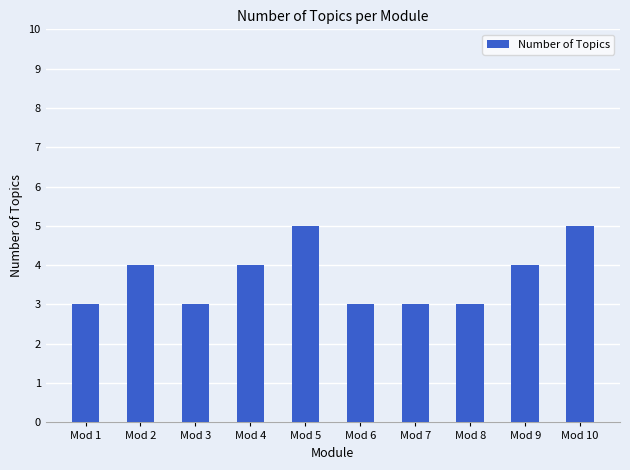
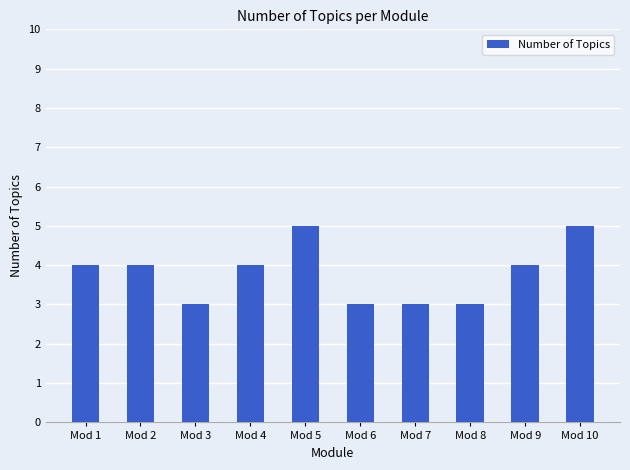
Mod 1: 3 -> 4
